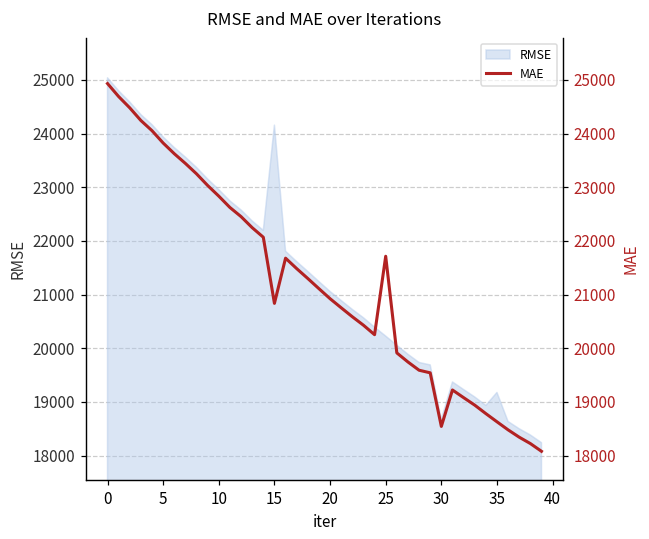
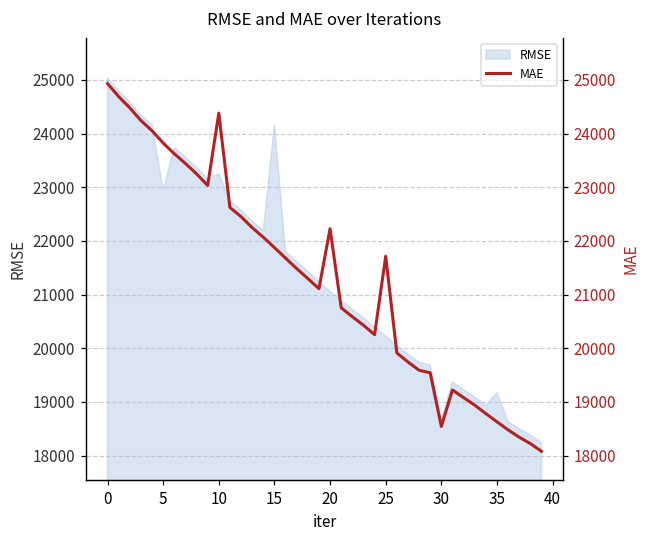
RMSE, 5: 23900 -> 23000
RMSE, 10: 23000 -> 23300
MAE, 10: 22800 -> 24400
MAE, 15: 20800 -> 21900
MAE, 20: 20900 -> 22200
